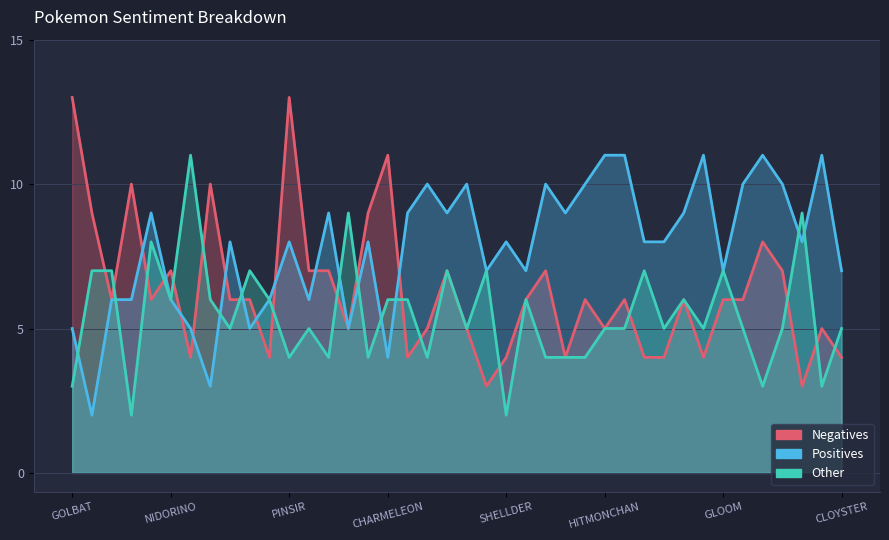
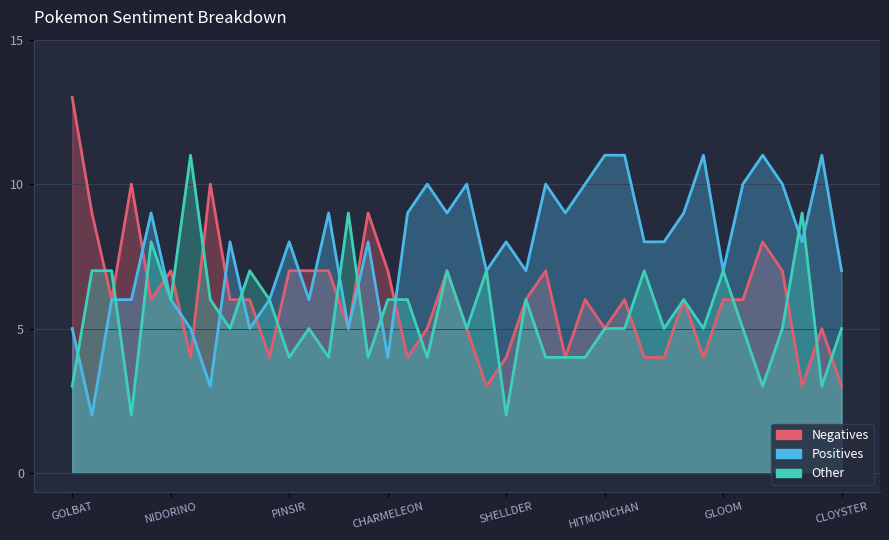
Negatives, PINSIR: 13 -> 7
Negatives, CHARMELEON: 11 -> 7
Negatives, CLOYSTER: 4 -> 3
